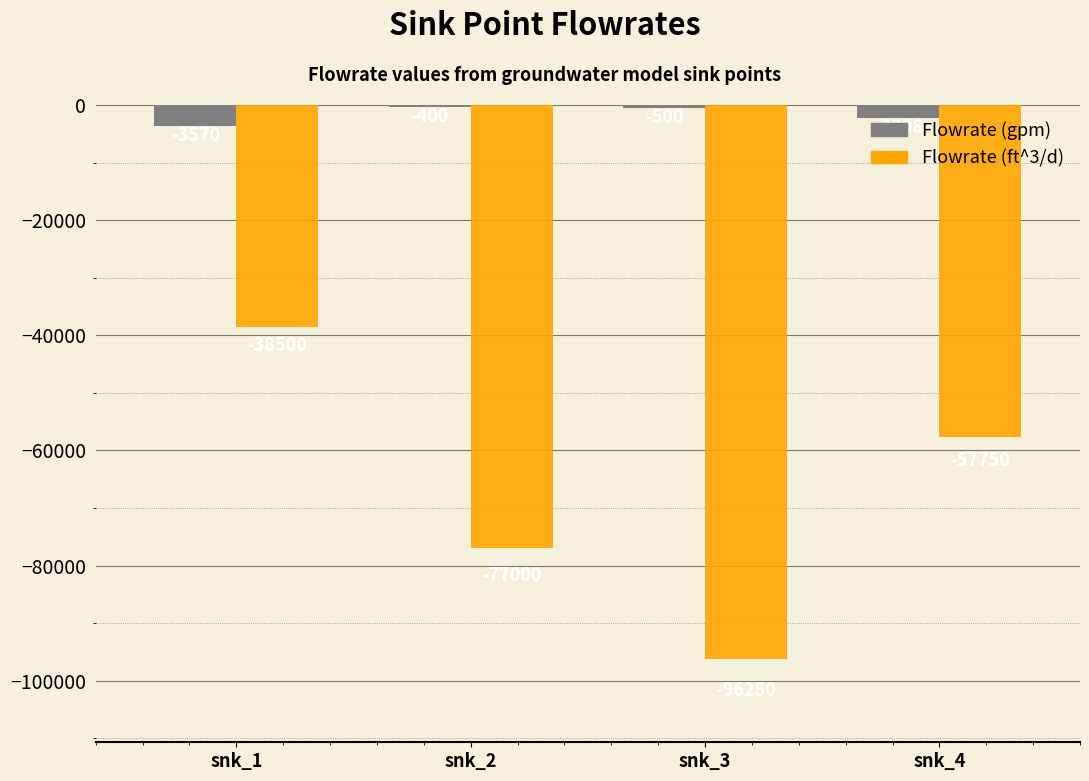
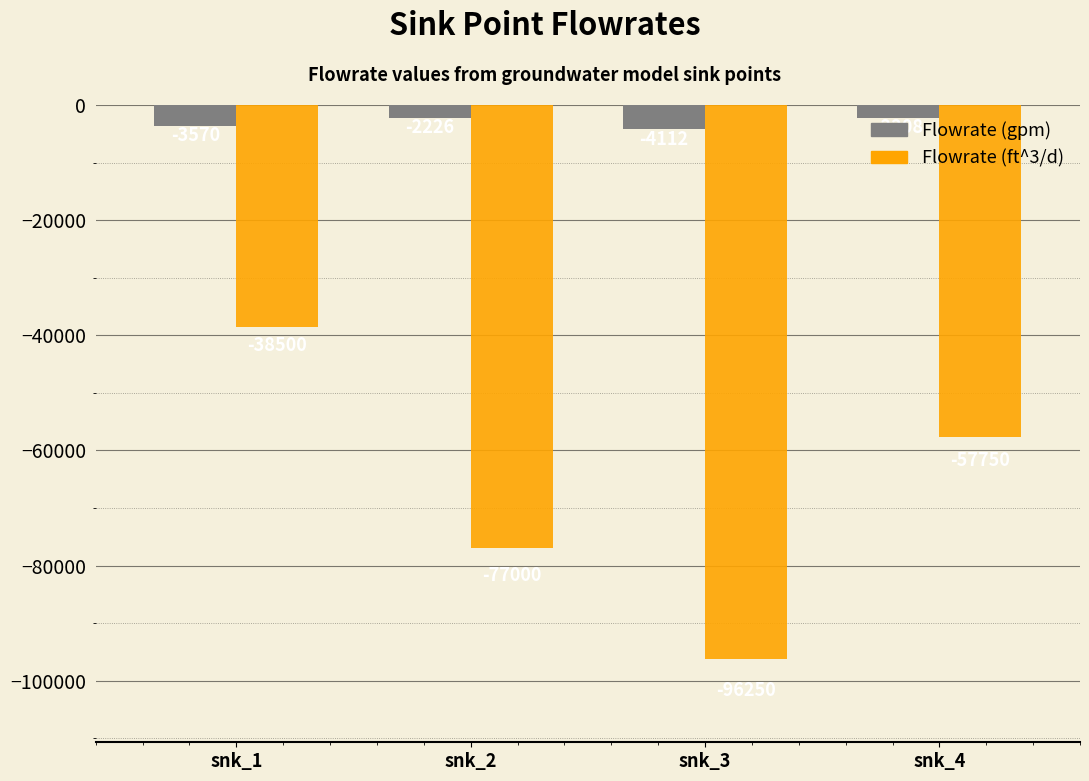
Flowrate (gpm), snk_2: 0 -> -2000
Flowrate (gpm), snk_3: -1000 -> -4000
